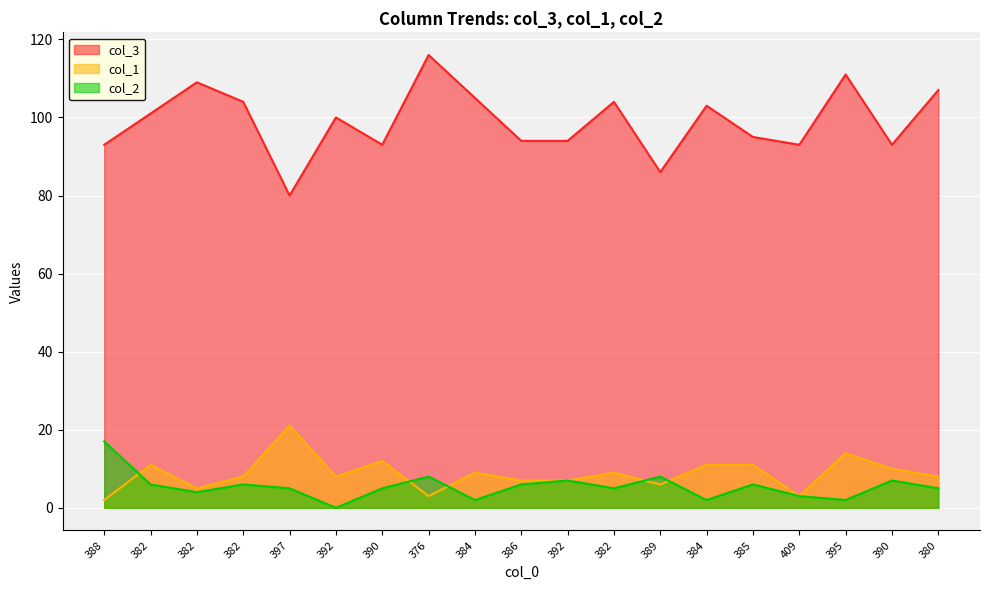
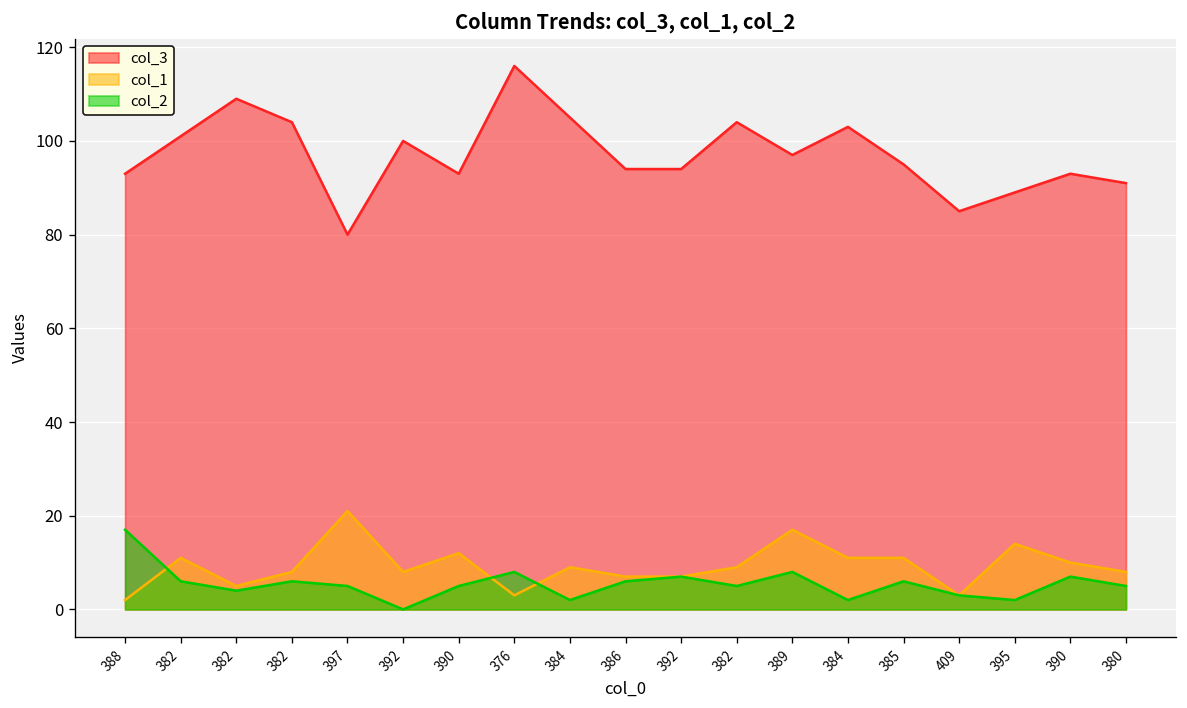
col_3, 389: 86 -> 97
col_1, 389: 6 -> 17
col_3, 409: 93 -> 85
col_3, 395: 111 -> 89
col_3, 380: 107 -> 91
